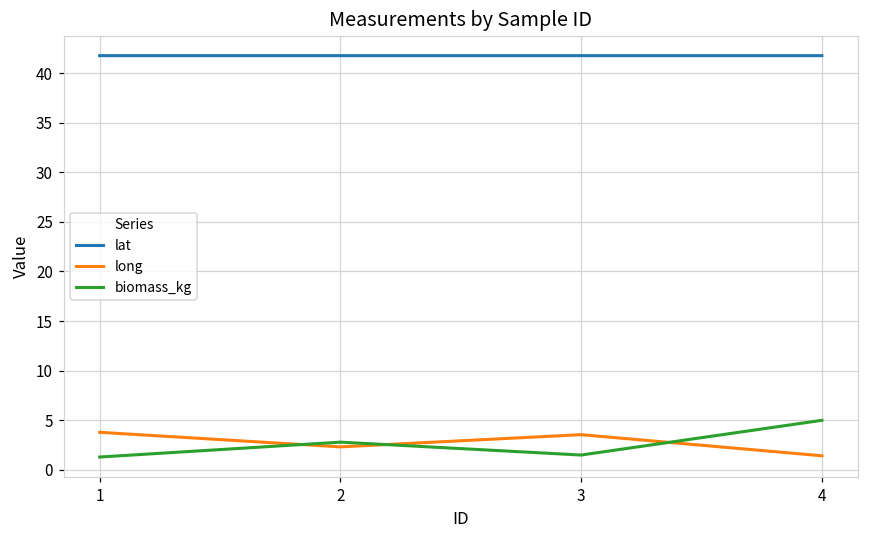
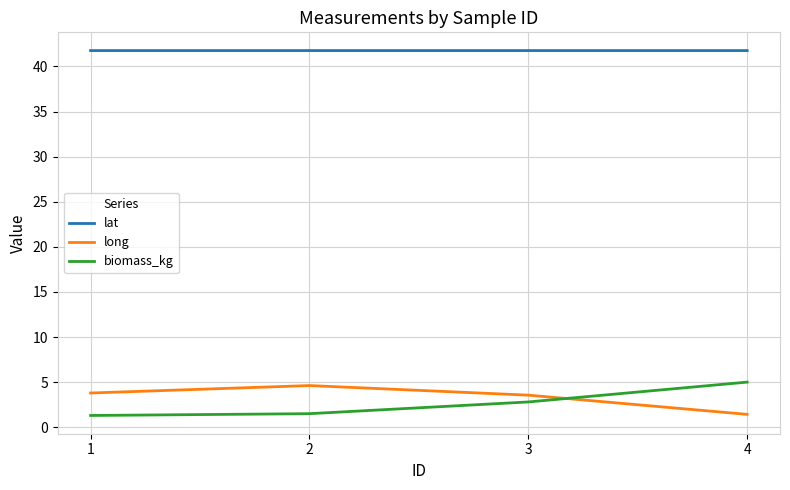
long, 2: 2 -> 5
biomass_kg, 2: 3 -> 2
biomass_kg, 3: 2 -> 3
